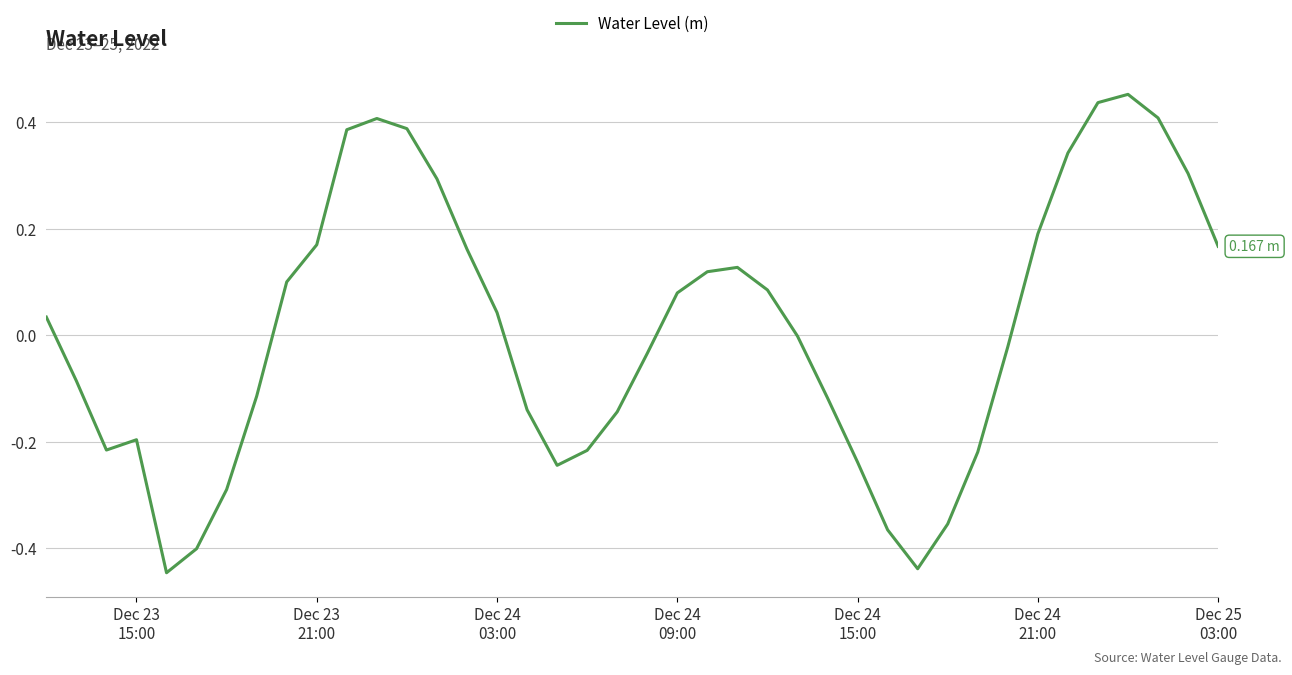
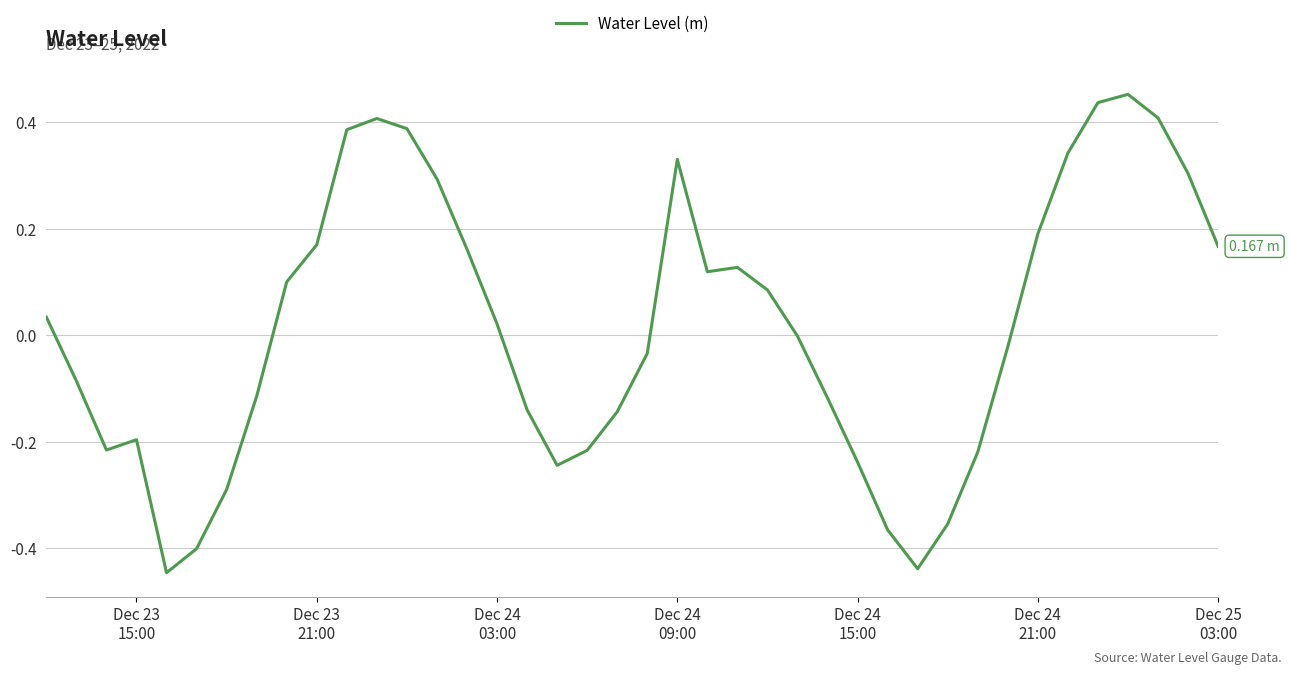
Dec 24 03:00: 0.04 -> 0.02
Dec 24 09:00: 0.08 -> 0.33
